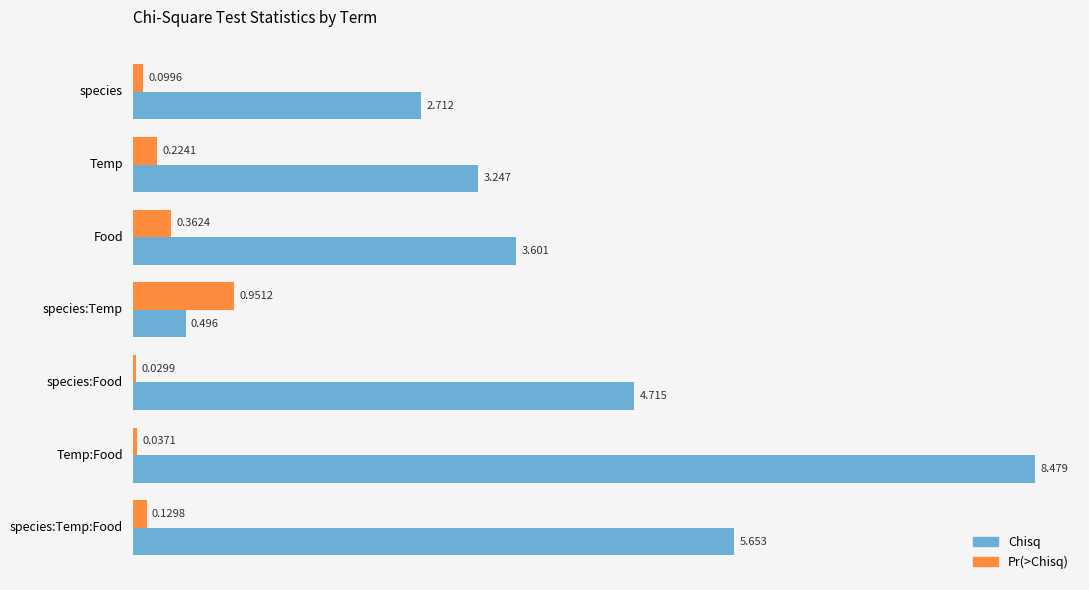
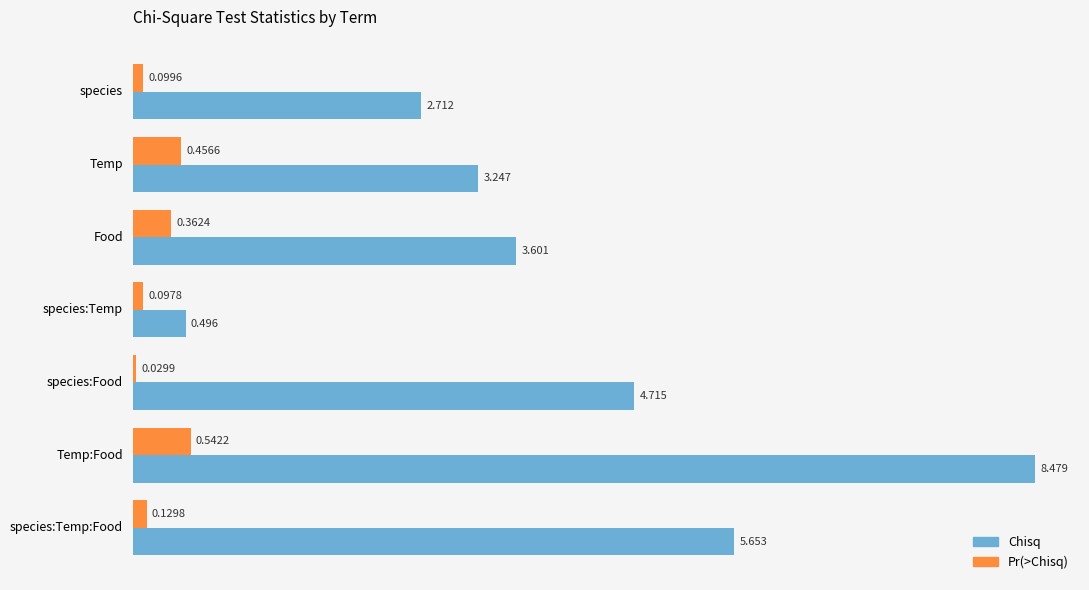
Pr(>Chisq), Temp: 0.2241 -> 0.4566
Pr(>Chisq), species:Temp: 0.9512 -> 0.0978
Pr(>Chisq), Temp:Food: 0.0371 -> 0.5422
